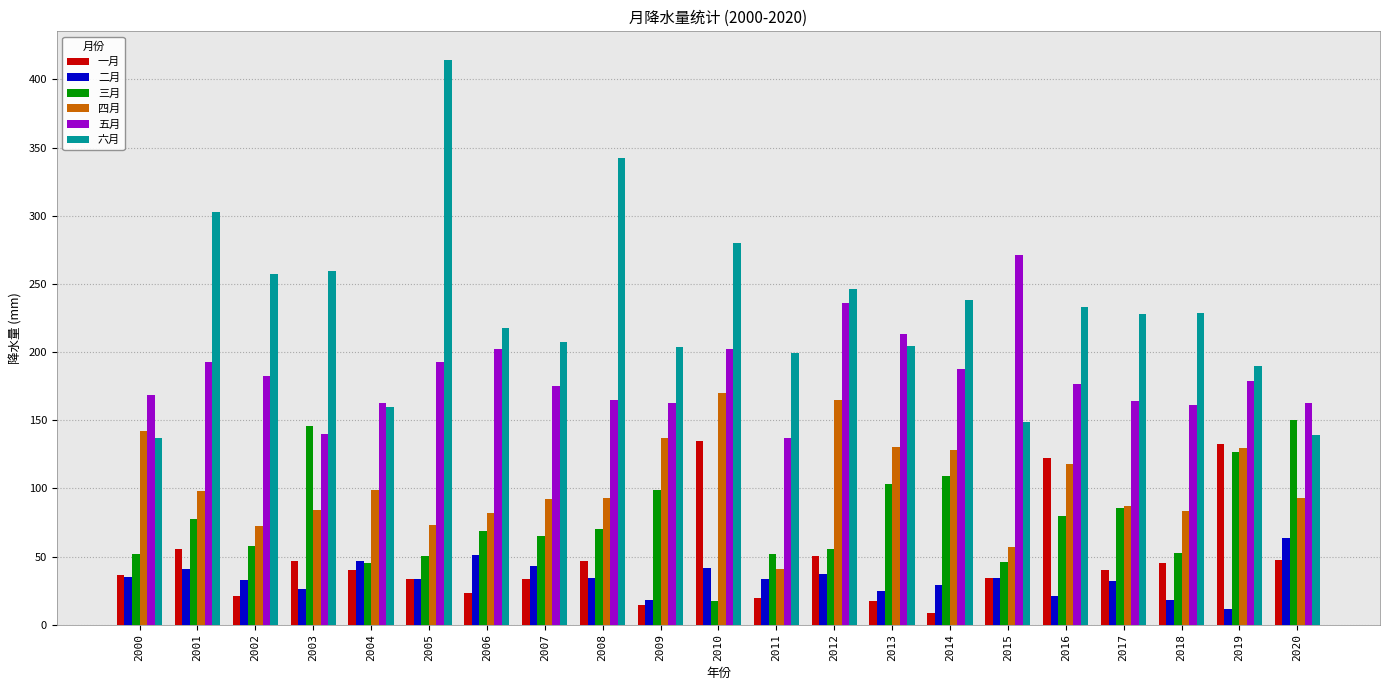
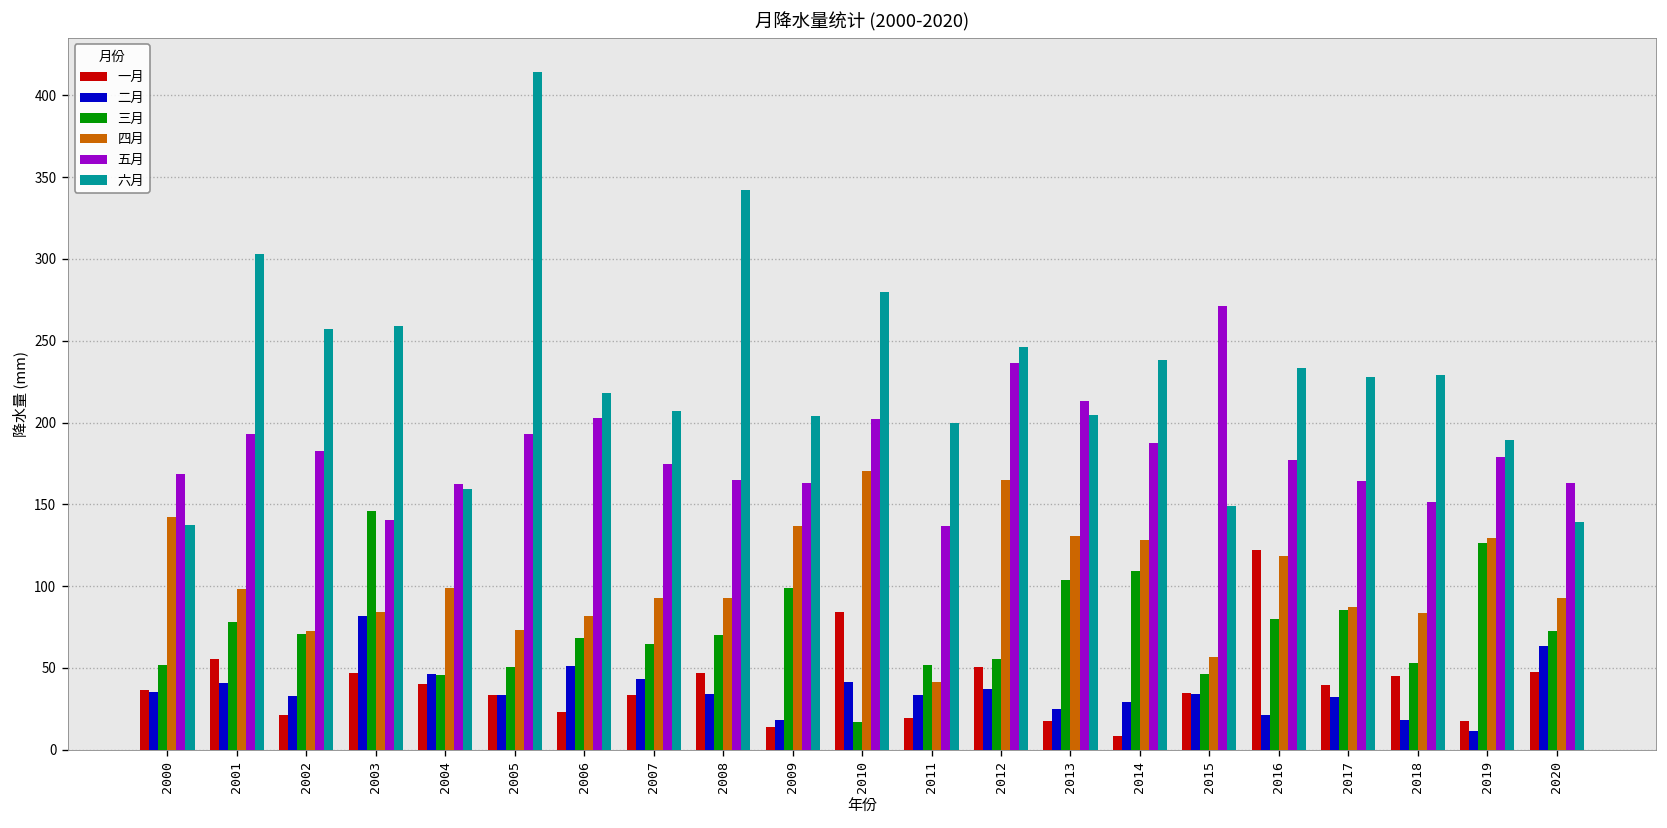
三月, 2002: 58 -> 71
二月, 2003: 26 -> 82
一月, 2010: 135 -> 84
五月, 2018: 161 -> 151
一月, 2019: 133 -> 18
三月, 2020: 150 -> 73
